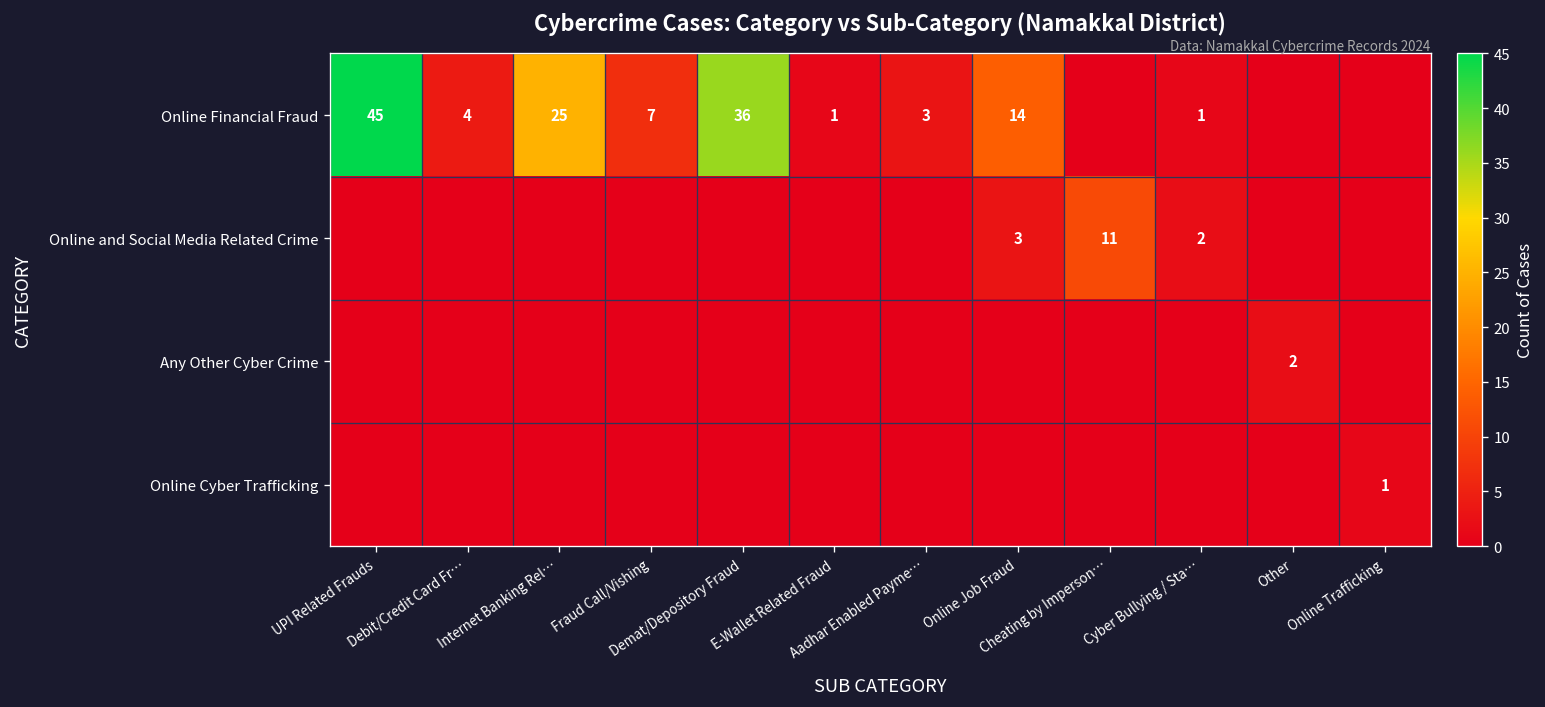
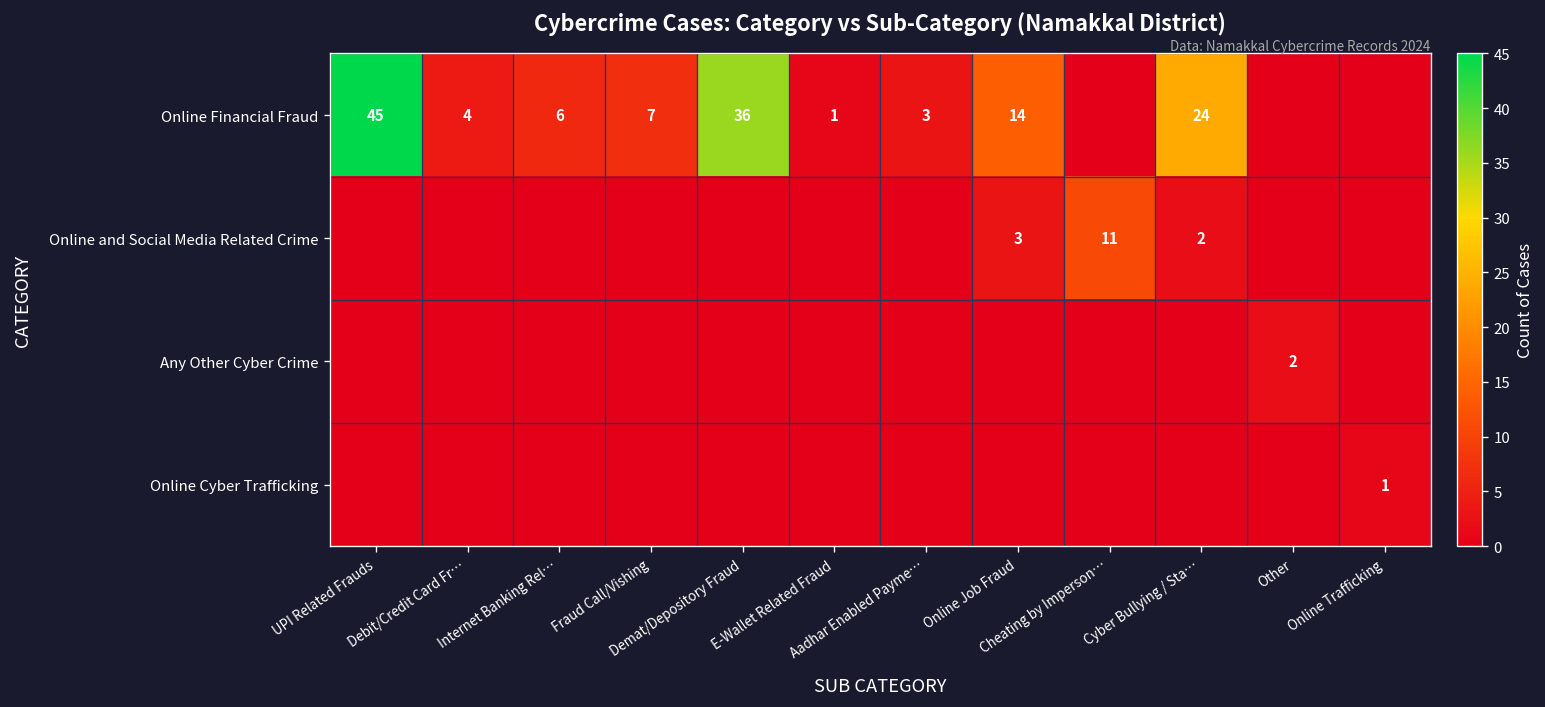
Online Financial Fraud, Internet Banking Rel…: 25 -> 6
Online Financial Fraud, Cyber Bullying / Sta…: 1 -> 24
